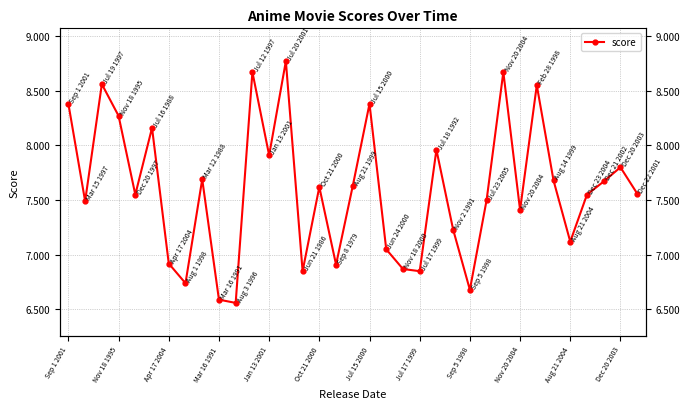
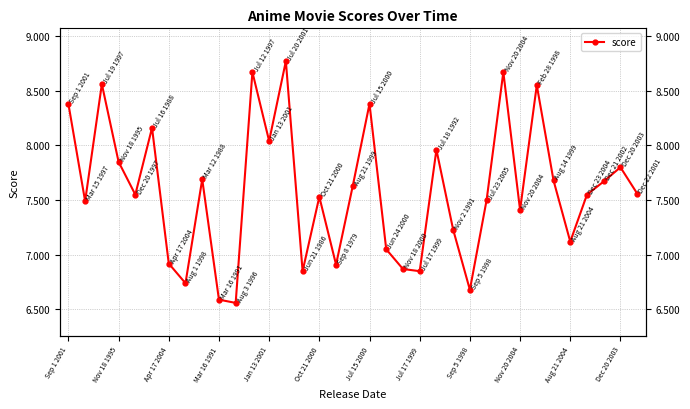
Nov 18 1995: 8.27 -> 7.85
Jan 13 2001: 7.91 -> 8.04
Oct 21 2000: 7.62 -> 7.53
